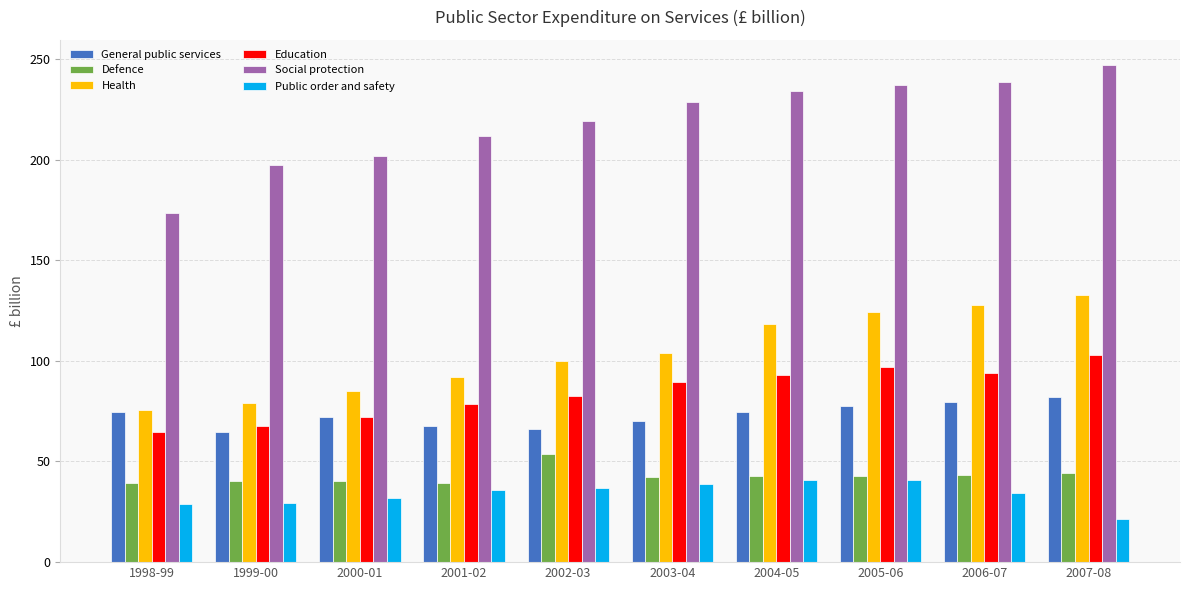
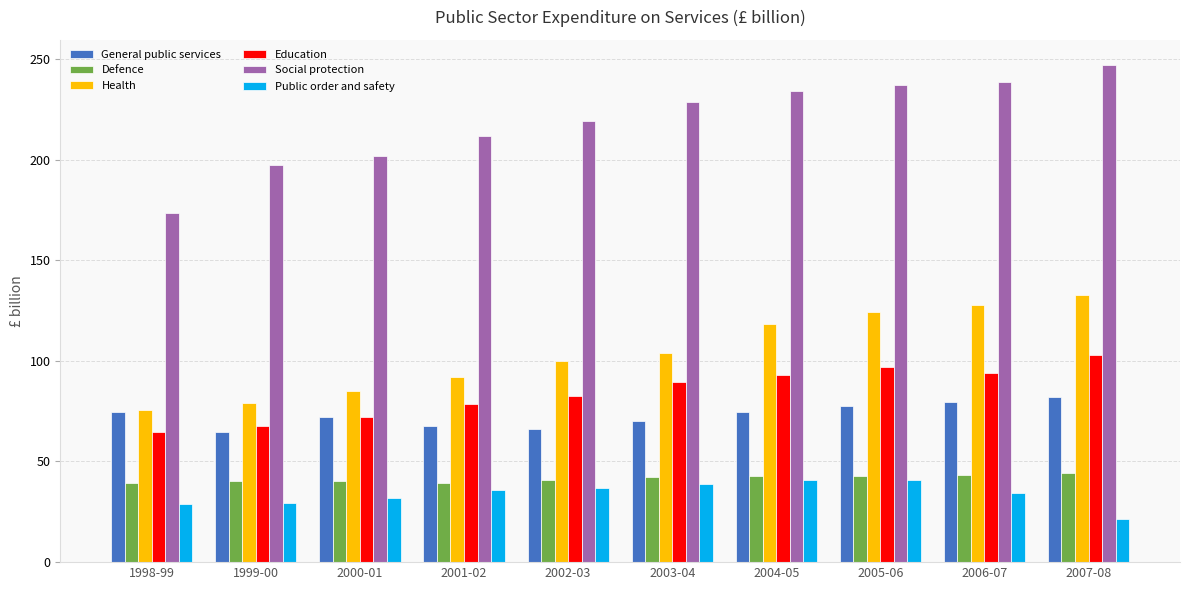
Defence, 2002-03: 54 -> 41
